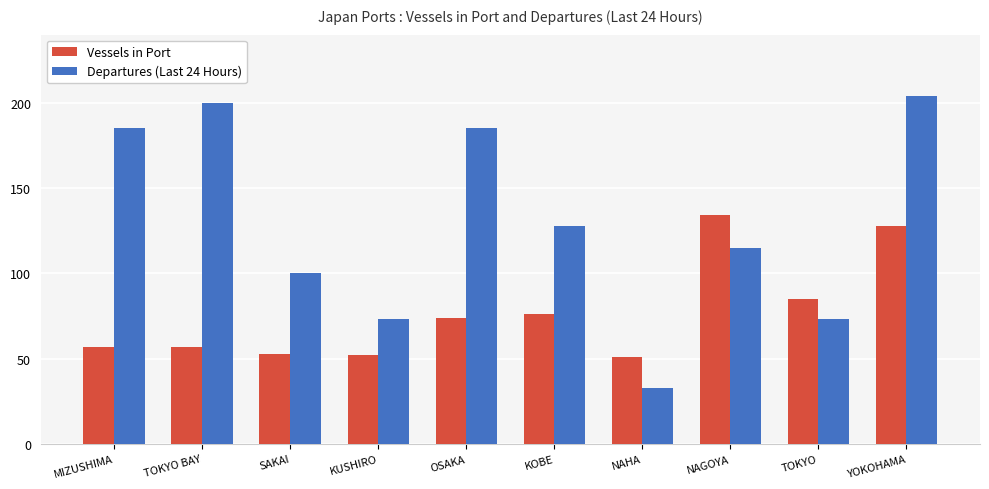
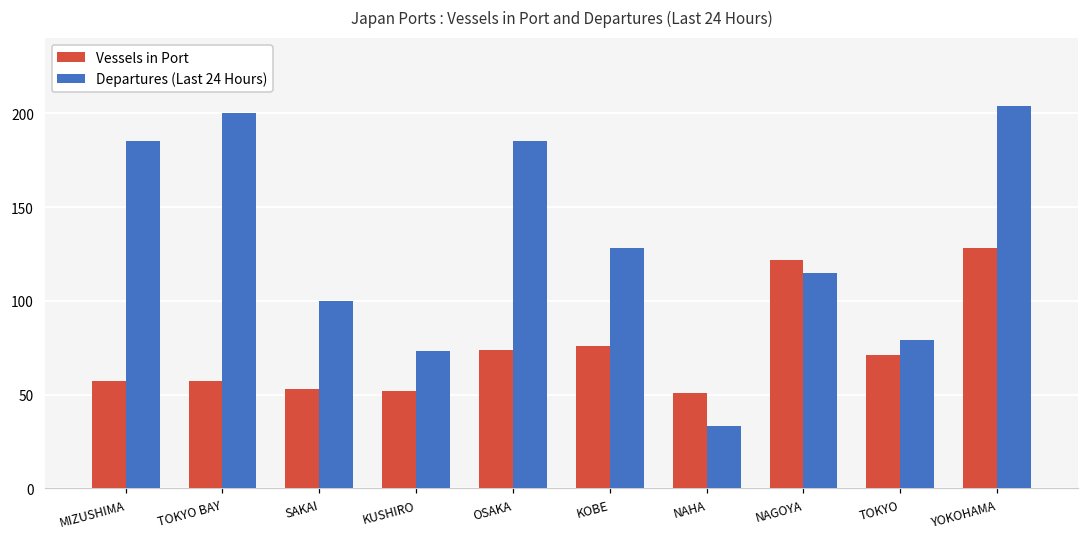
Vessels in Port, NAGOYA: 134 -> 122
Vessels in Port, TOKYO: 85 -> 71
Departures (Last 24 Hours), TOKYO: 73 -> 79
